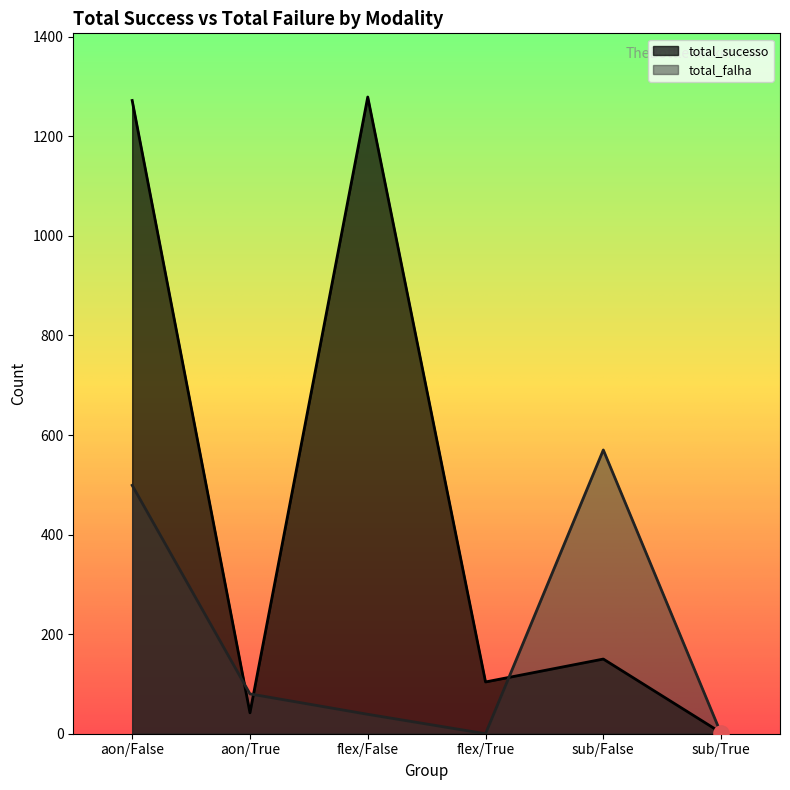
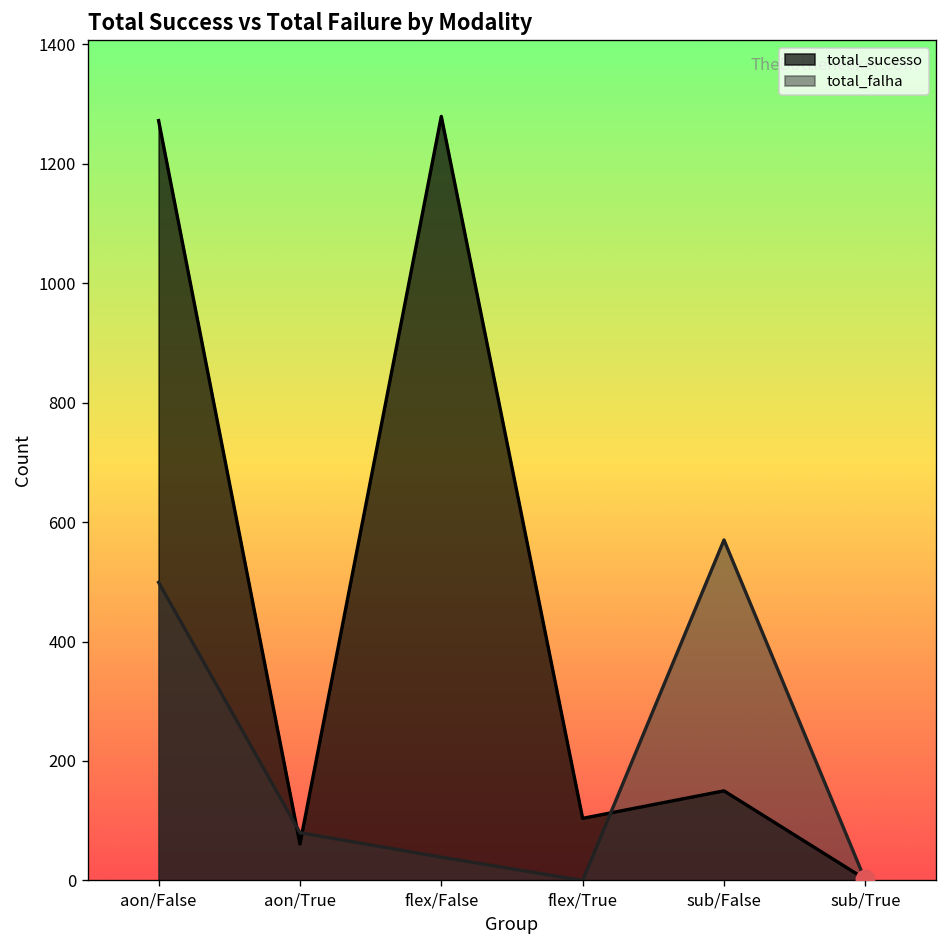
total_sucesso, aon/True: 40 -> 60
